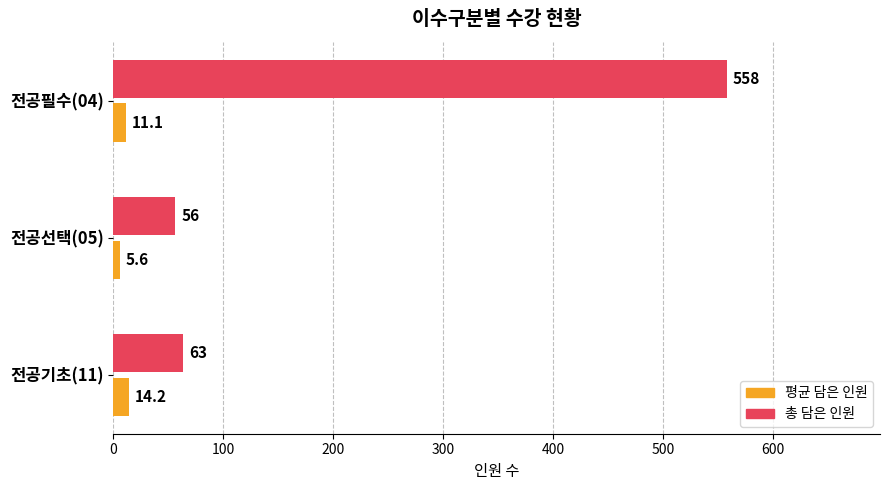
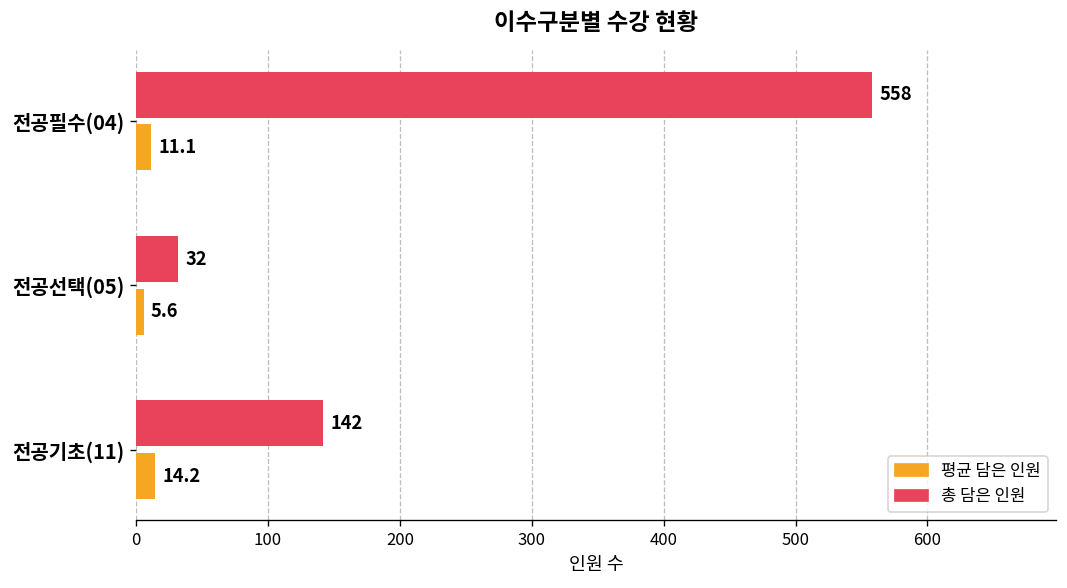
총 담은 인원, 전공선택(05): 56 -> 32
총 담은 인원, 전공기초(11): 63 -> 142
